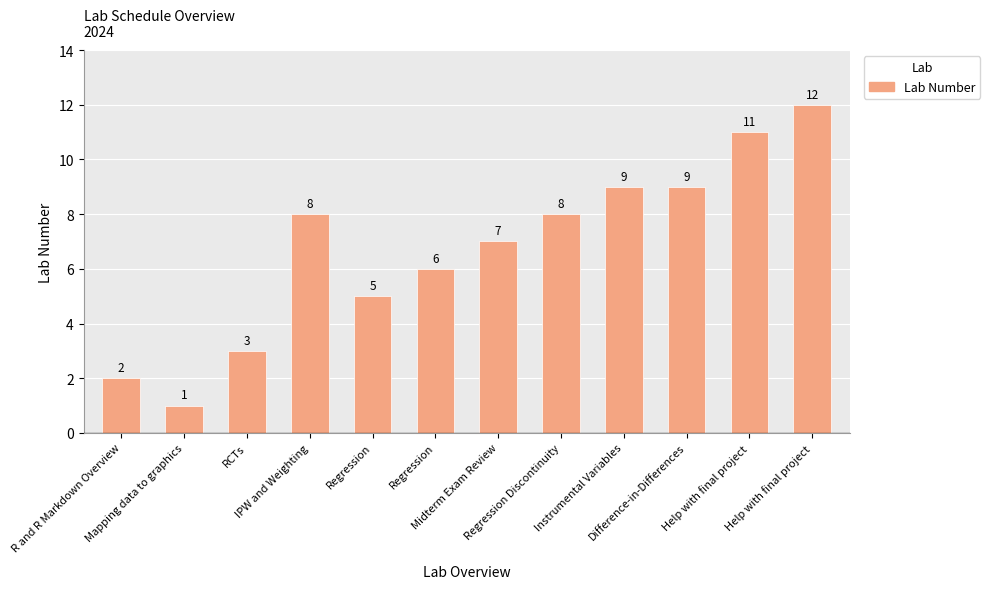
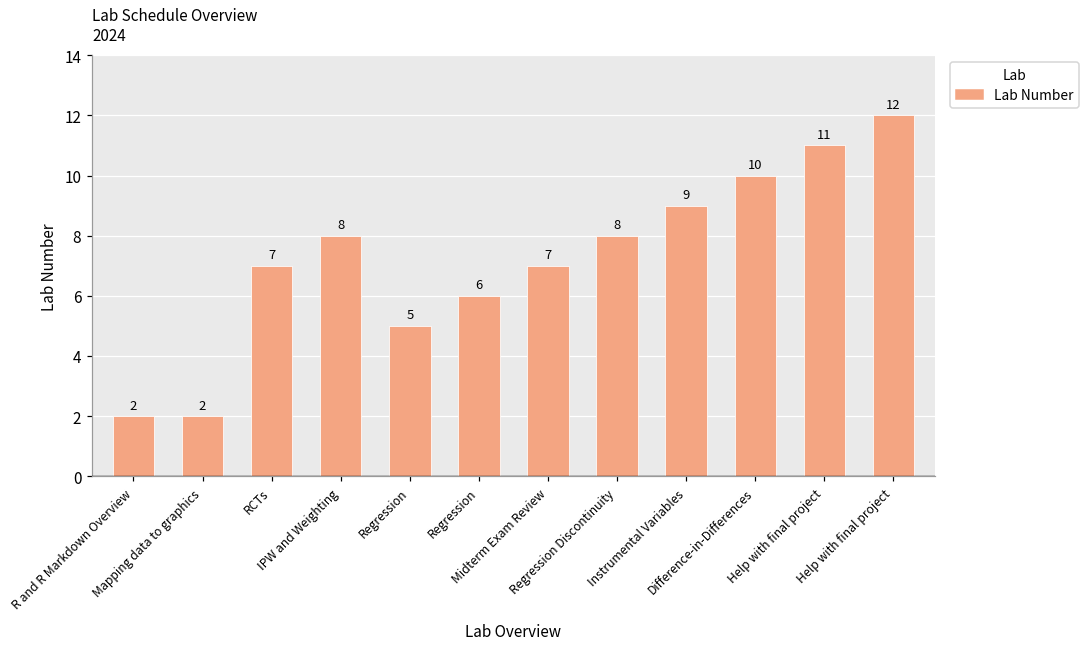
Mapping data to graphics: 1 -> 2
RCTs: 3 -> 7
Difference-in-Differences: 9 -> 10
